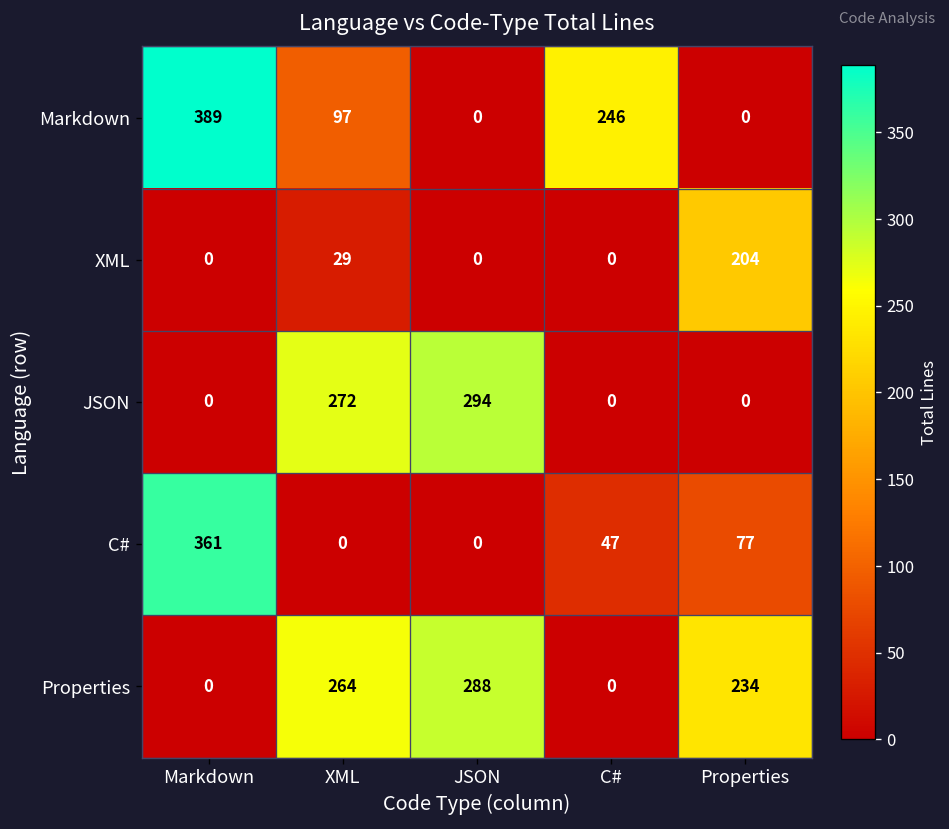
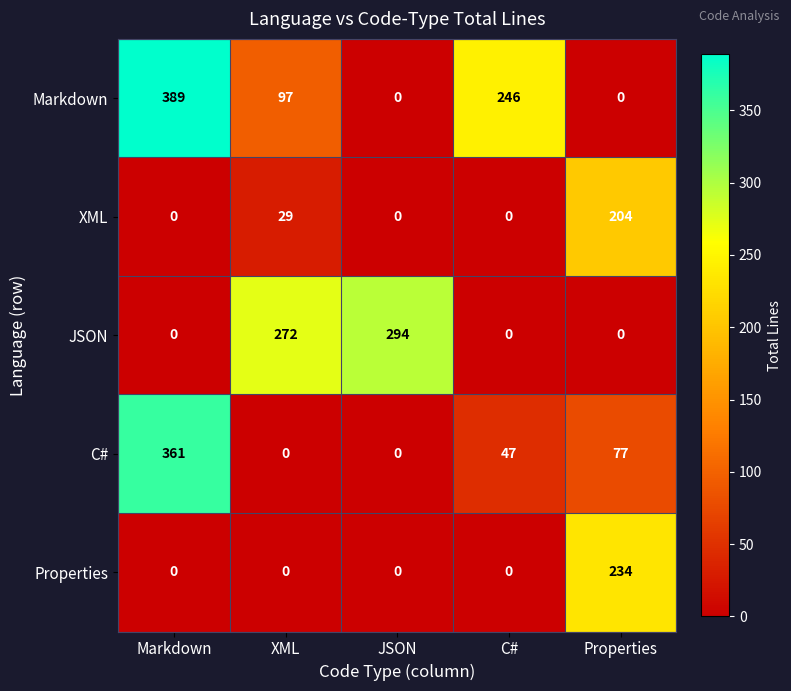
Properties, XML: 264 -> 0
Properties, JSON: 288 -> 0
